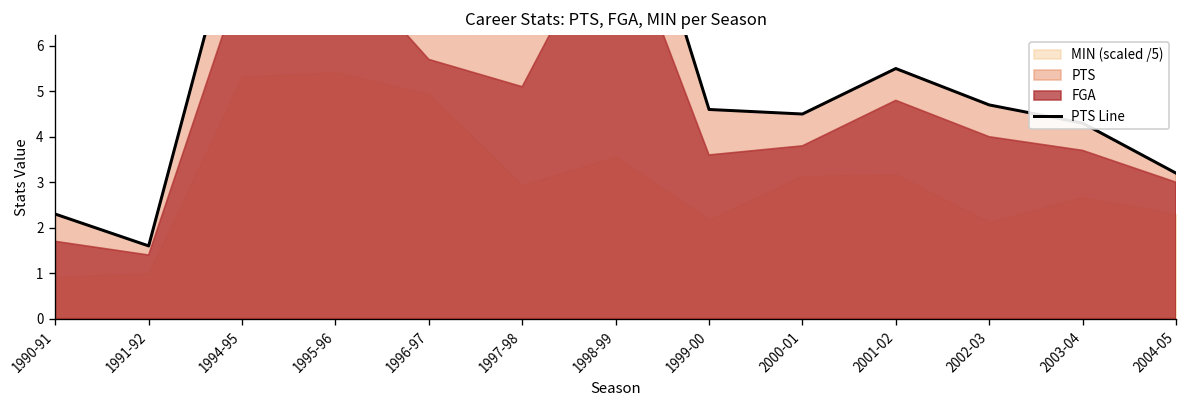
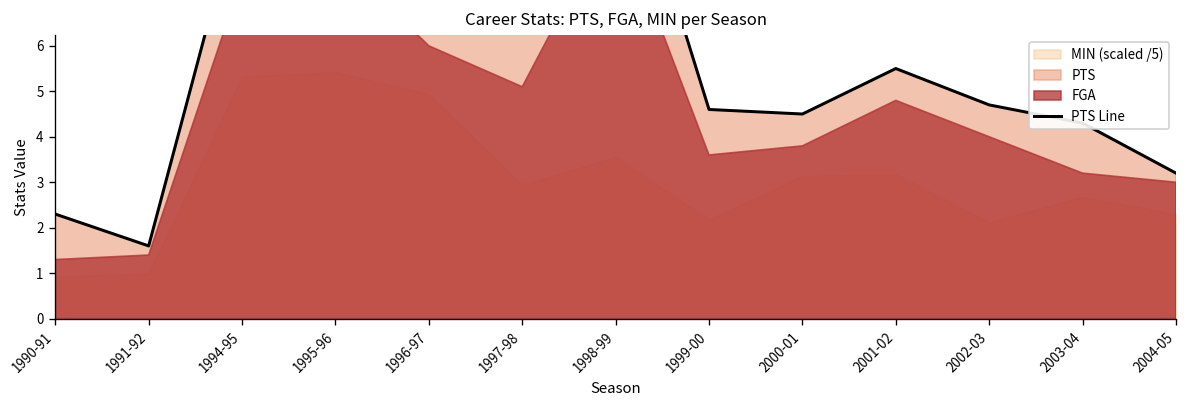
FGA, 1990-91: 1.7 -> 1.3
FGA, 1996-97: 5.7 -> 6.0
FGA, 2003-04: 3.7 -> 3.2
